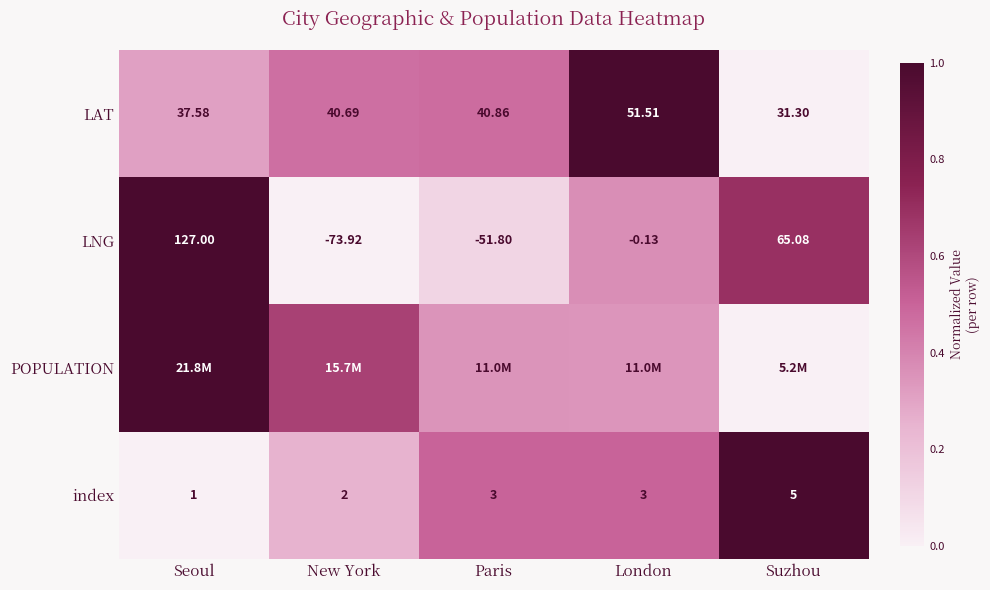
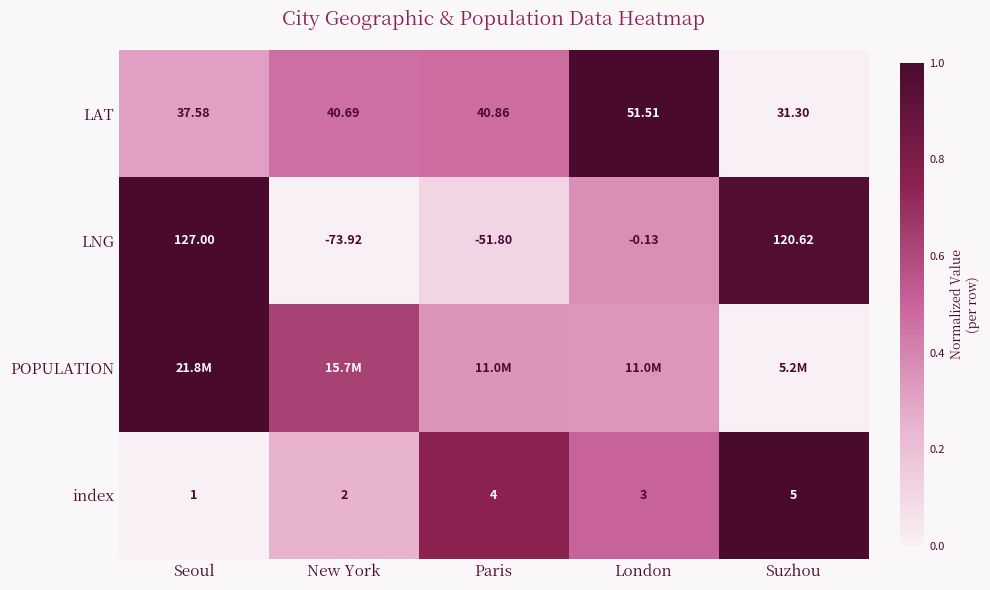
LNG, Suzhou: 65.08 -> 120.62
index, Paris: 3 -> 4
